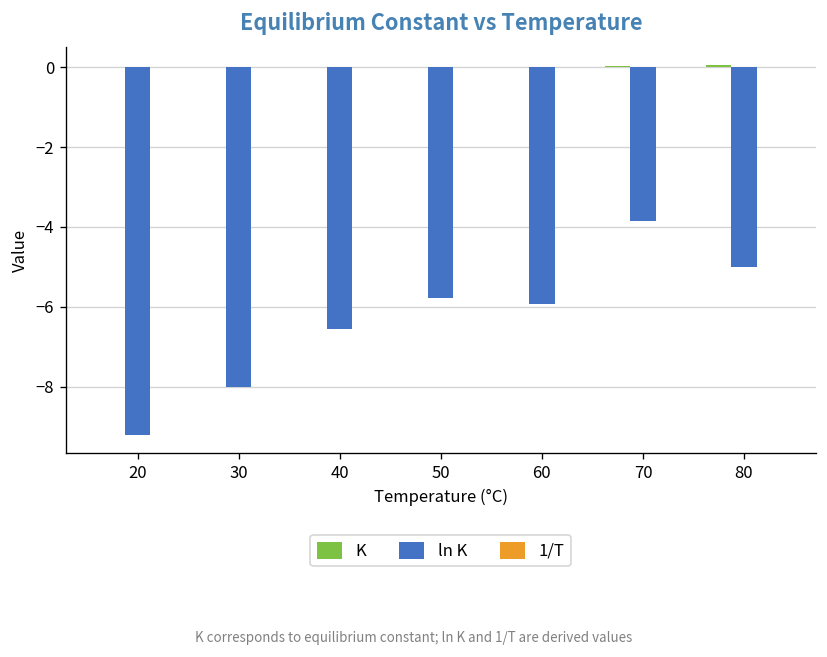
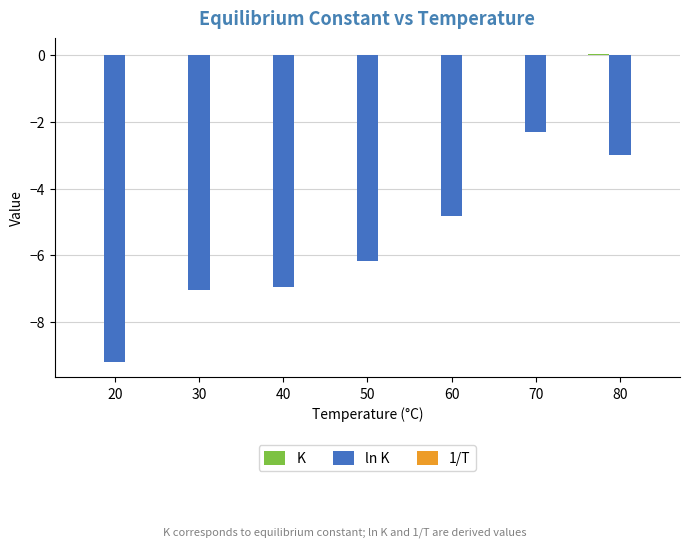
ln K, 30: -8.0 -> -7.1
ln K, 40: -6.6 -> -7.0
ln K, 50: -5.8 -> -6.2
ln K, 60: -5.9 -> -4.8
ln K, 70: -3.9 -> -2.3
ln K, 80: -5.0 -> -3.0
